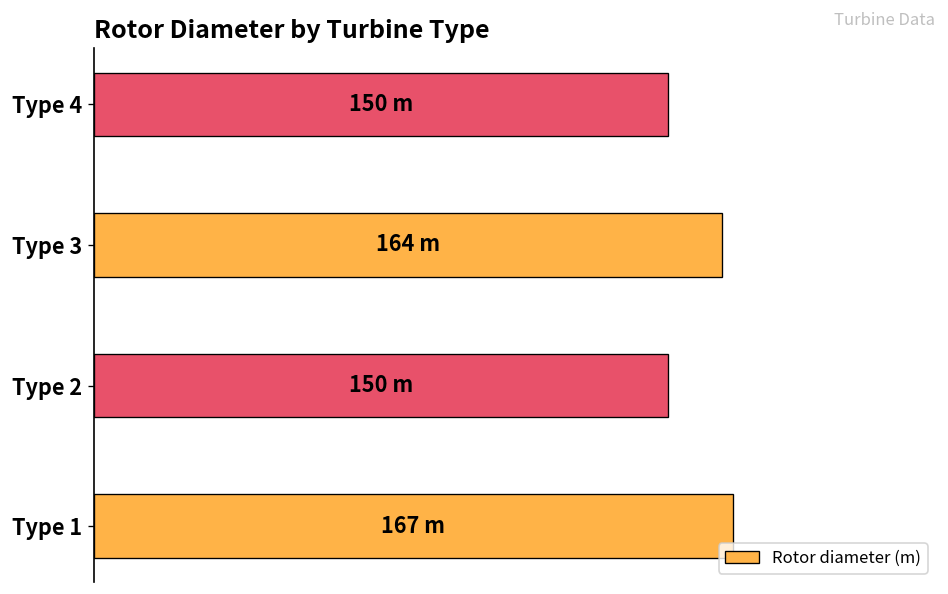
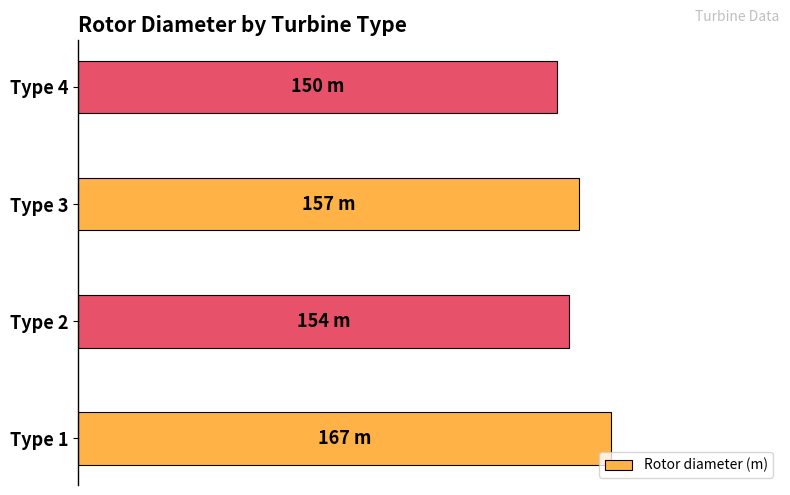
Type 3: 164 -> 157
Type 2: 150 -> 154
